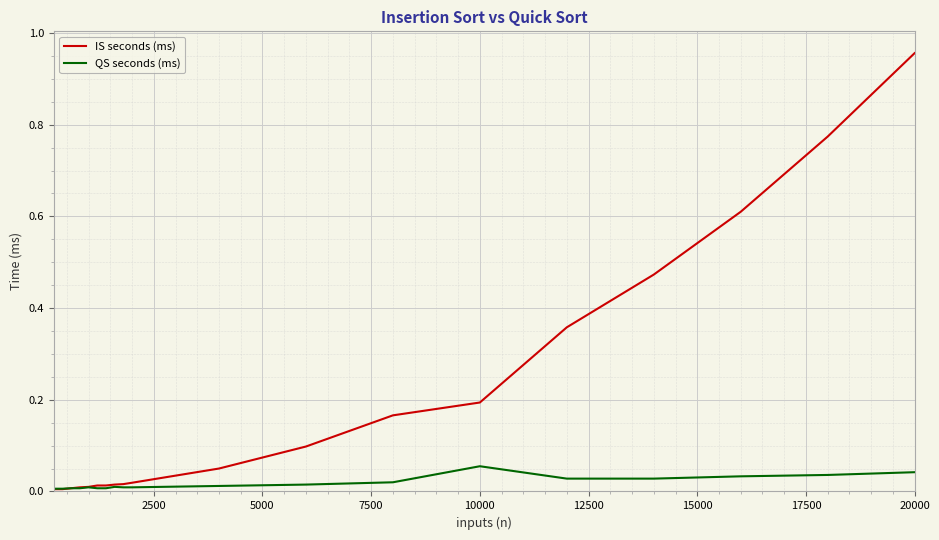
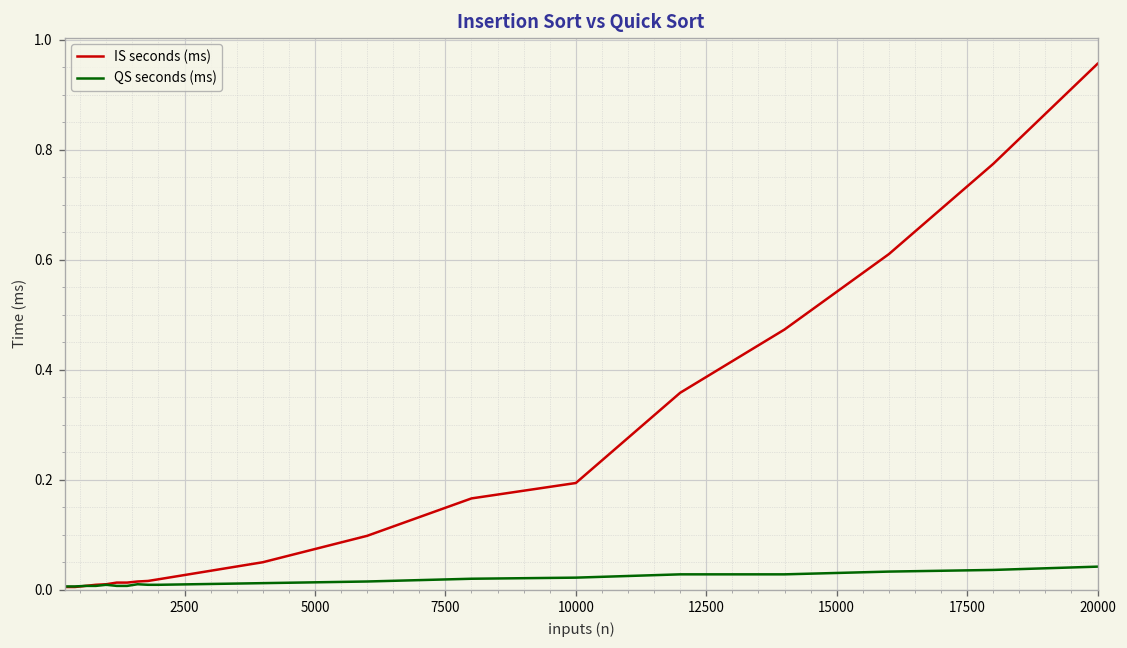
QS seconds (ms), 10000: 0.06 -> 0.02
